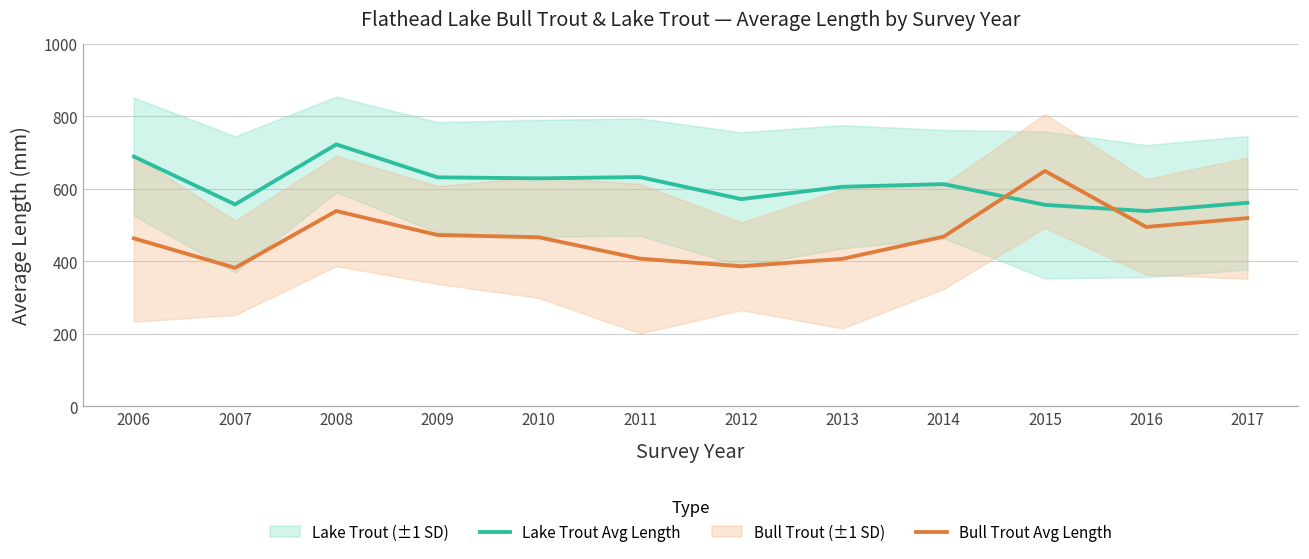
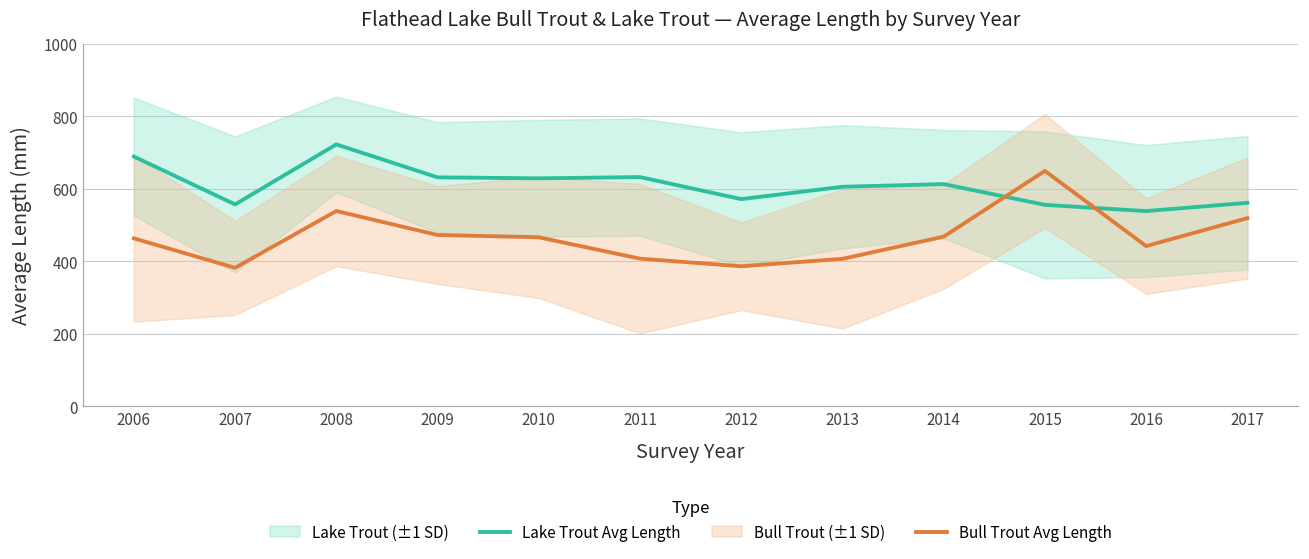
Bull Trout Avg Length, 2016: 490 -> 440
